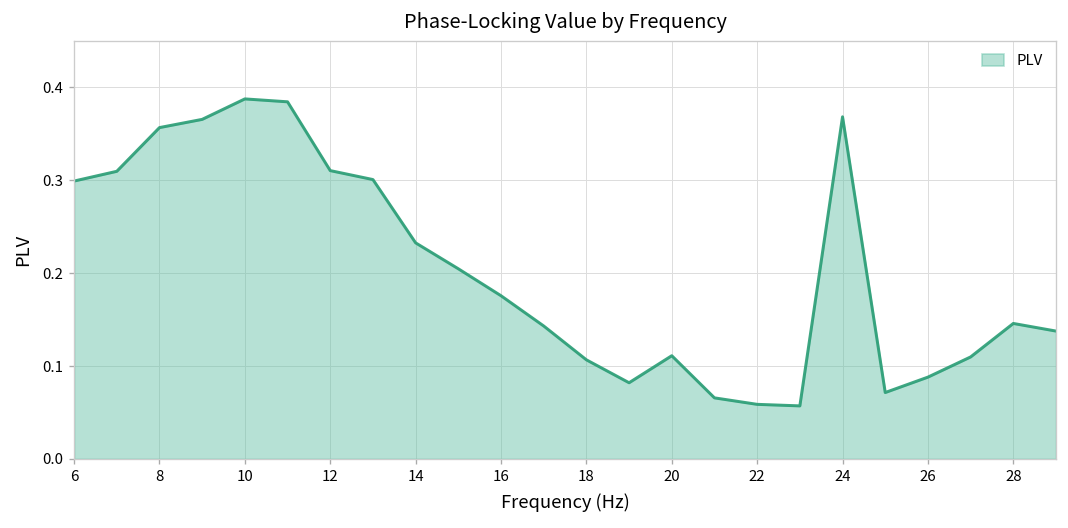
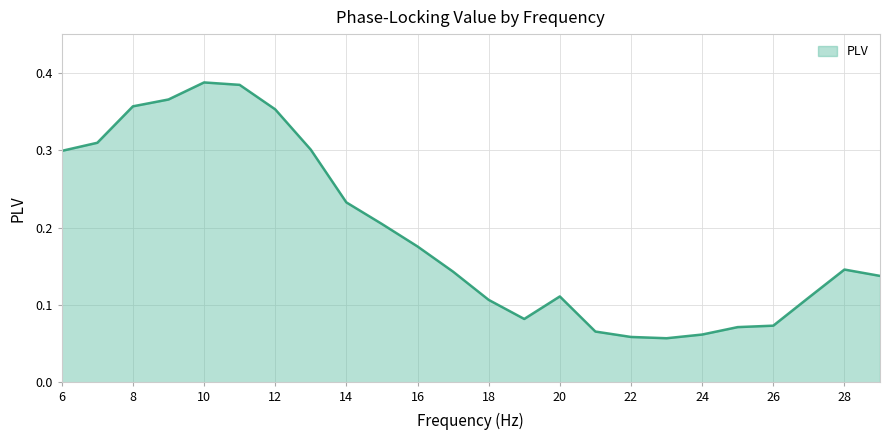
12: 0.31 -> 0.35
24: 0.37 -> 0.06
26: 0.09 -> 0.07
